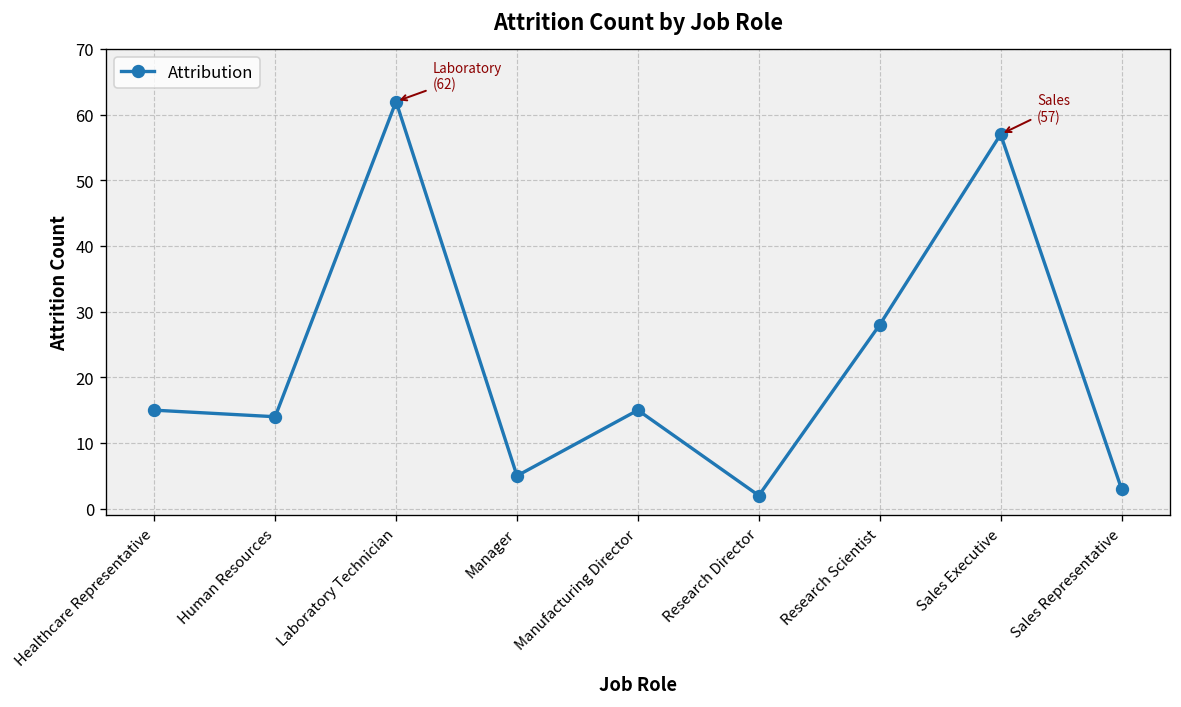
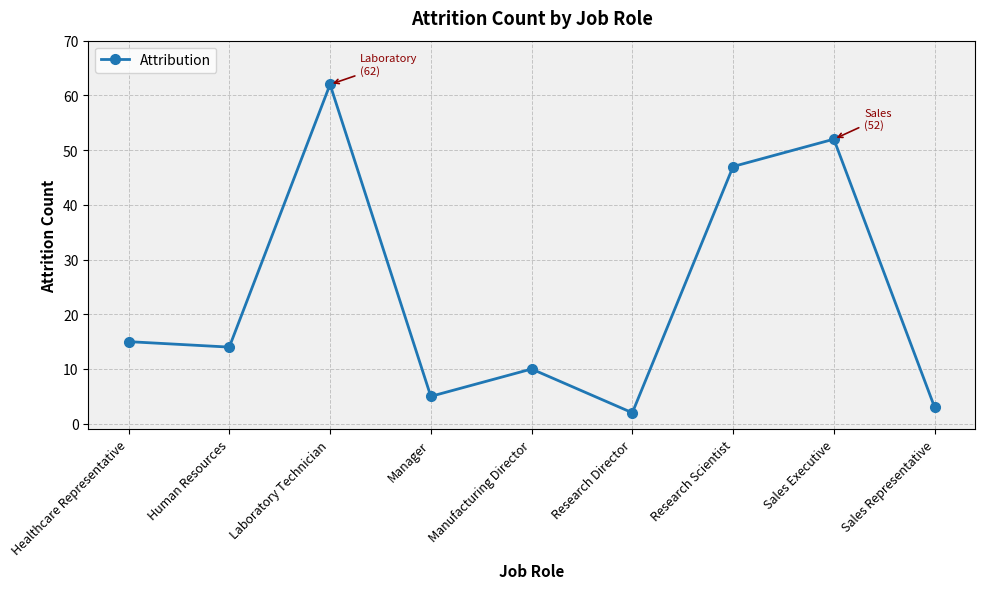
Manufacturing Director: 15 -> 10
Research Scientist: 28 -> 47
Sales Executive: (57) -> (52)
